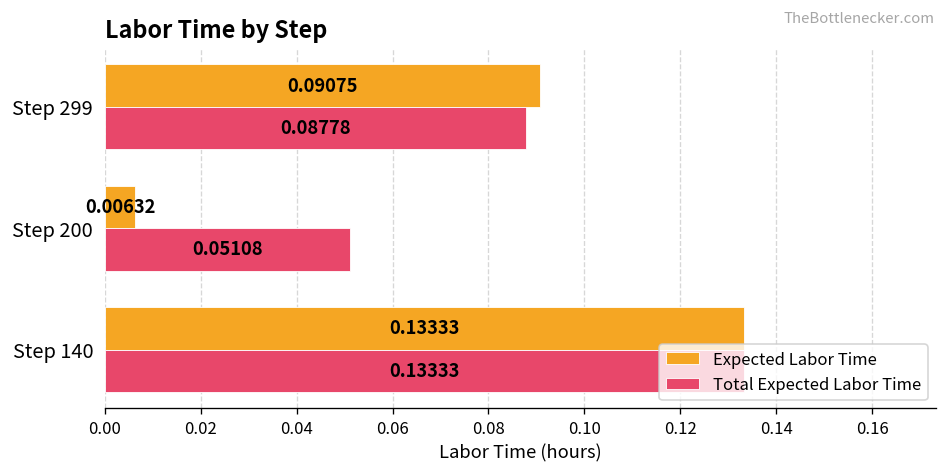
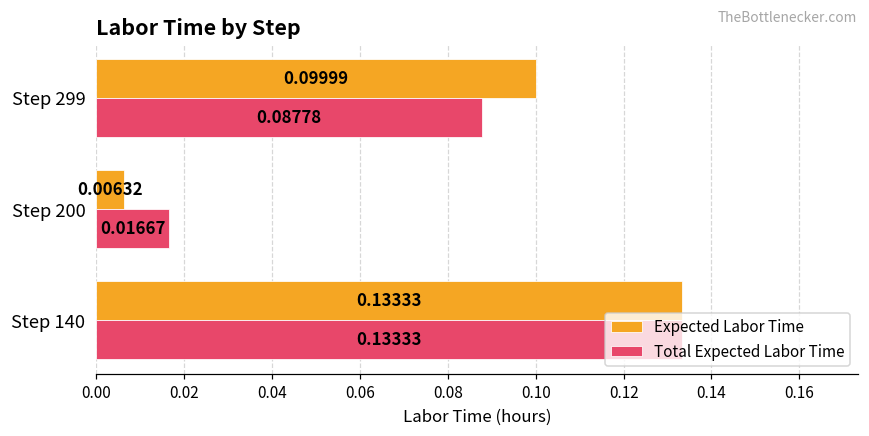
Expected Labor Time, Step 299: 0.09075 -> 0.09999
Total Expected Labor Time, Step 200: 0.05108 -> 0.01667
